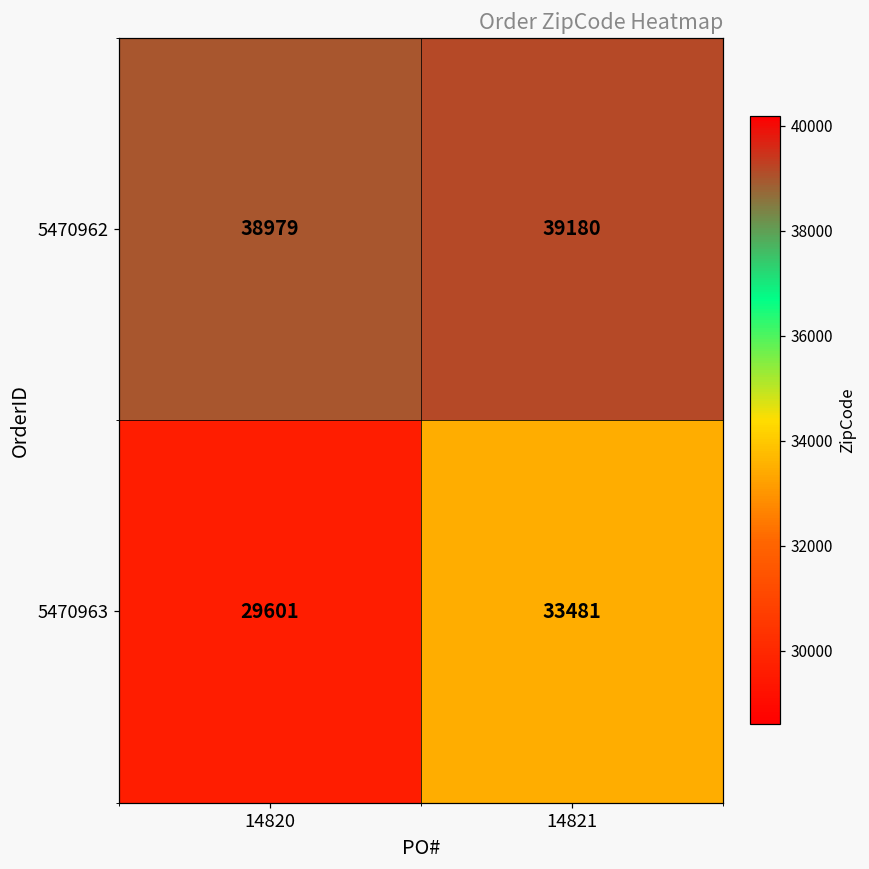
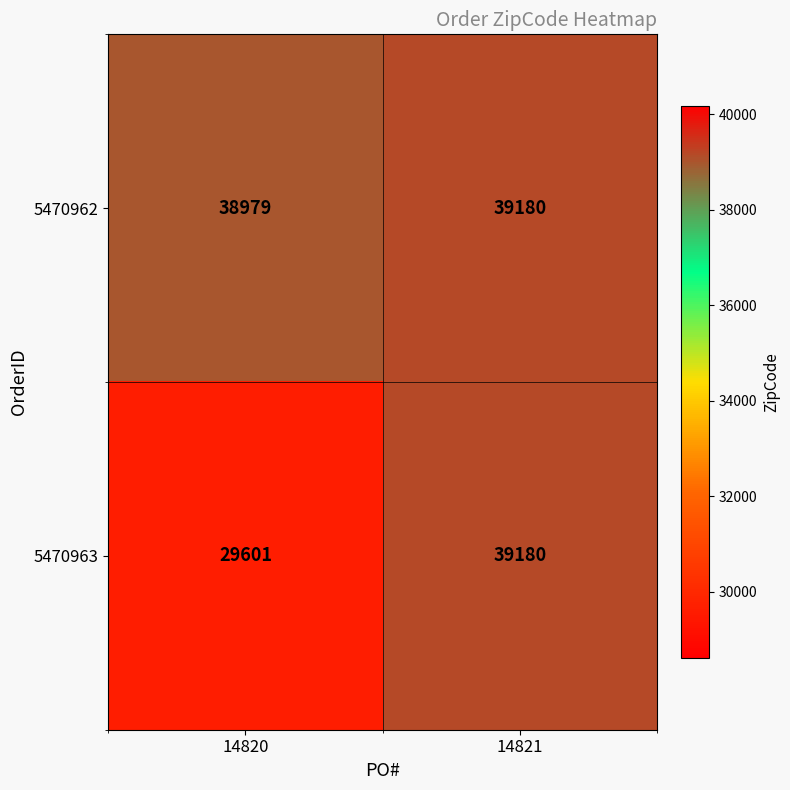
5470963, 14821: 33481 -> 39180
